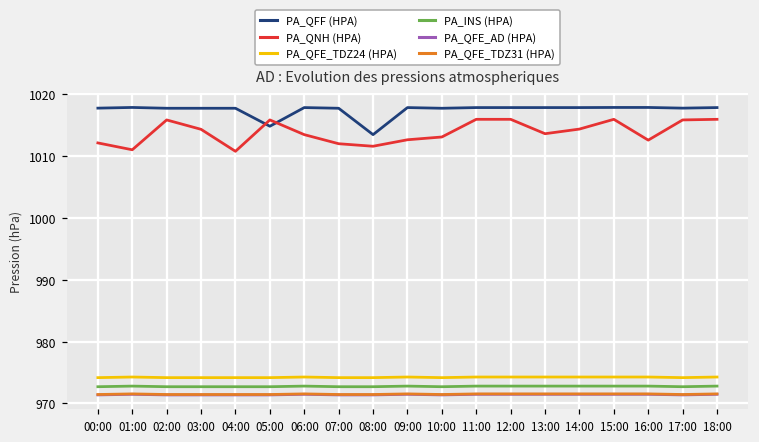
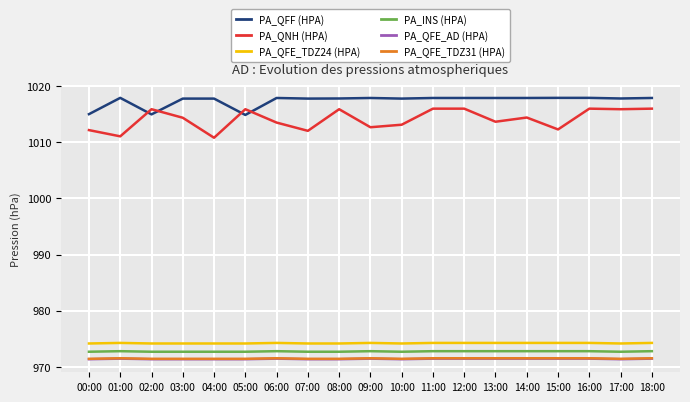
PA_QFF (HPA), 00:00: 1018 -> 1015
PA_QFF (HPA), 02:00: 1018 -> 1015
PA_QFF (HPA), 08:00: 1014 -> 1018
PA_QNH (HPA), 08:00: 1012 -> 1016
PA_QNH (HPA), 15:00: 1016 -> 1012
PA_QNH (HPA), 16:00: 1013 -> 1016
